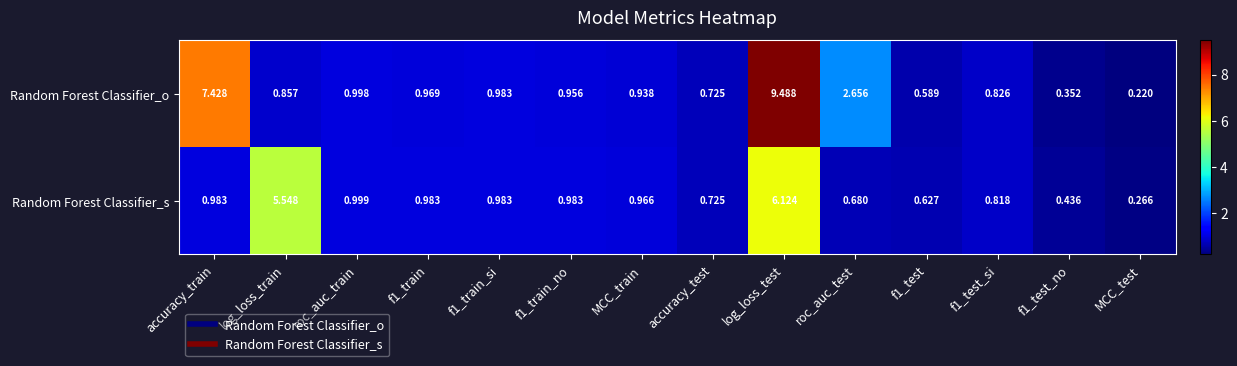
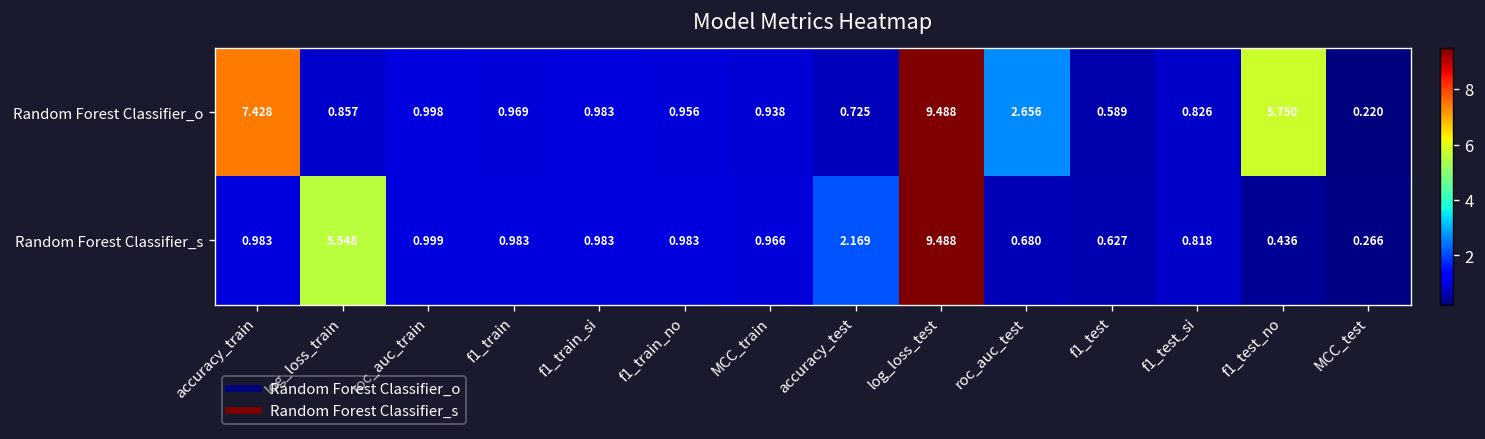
Random Forest Classifier_o, f1_test_no: 0.352 -> 5.750
Random Forest Classifier_s, accuracy_test: 0.725 -> 2.169
Random Forest Classifier_s, log_loss_test: 6.124 -> 9.488
